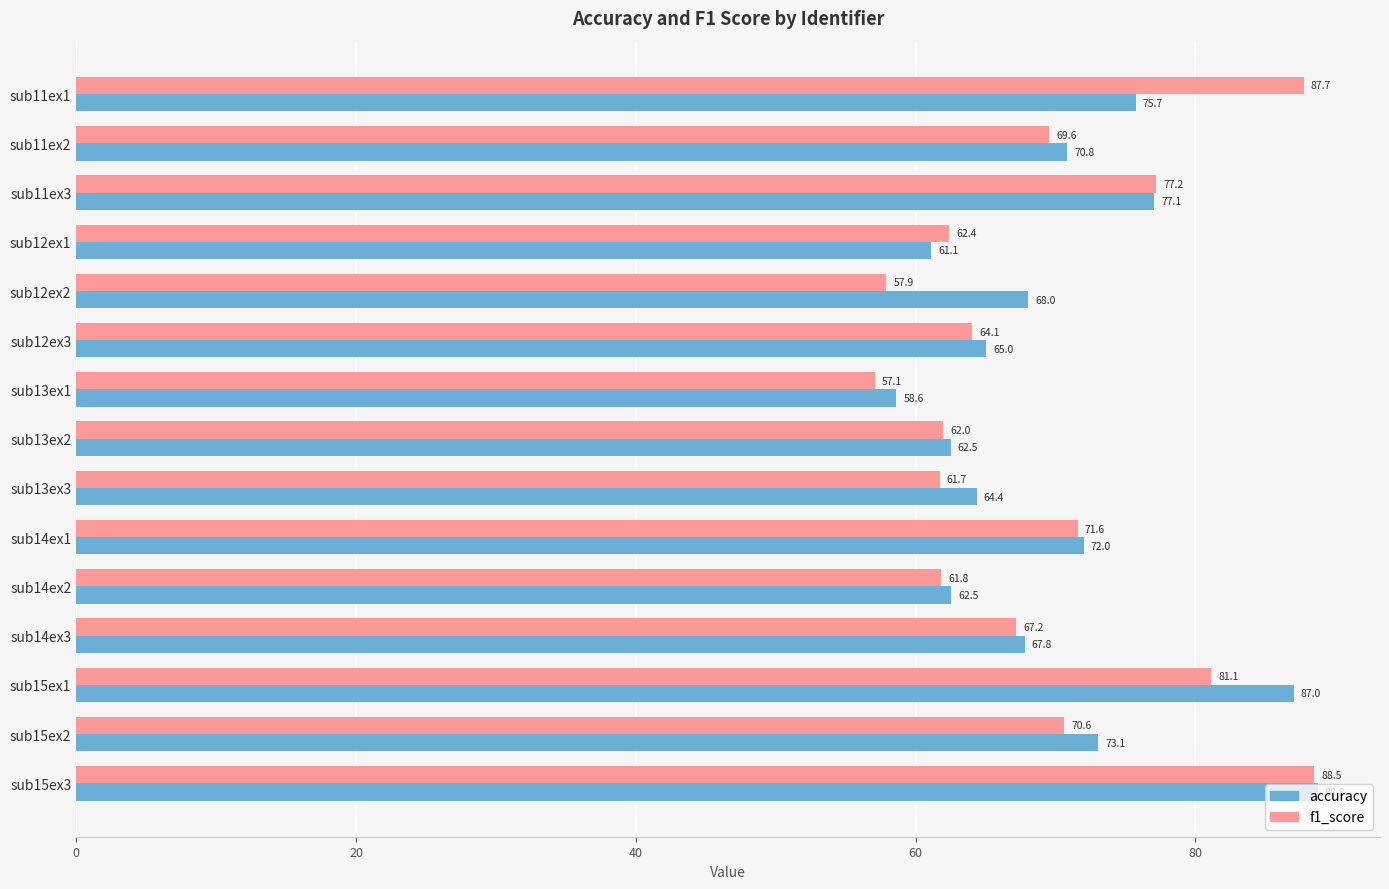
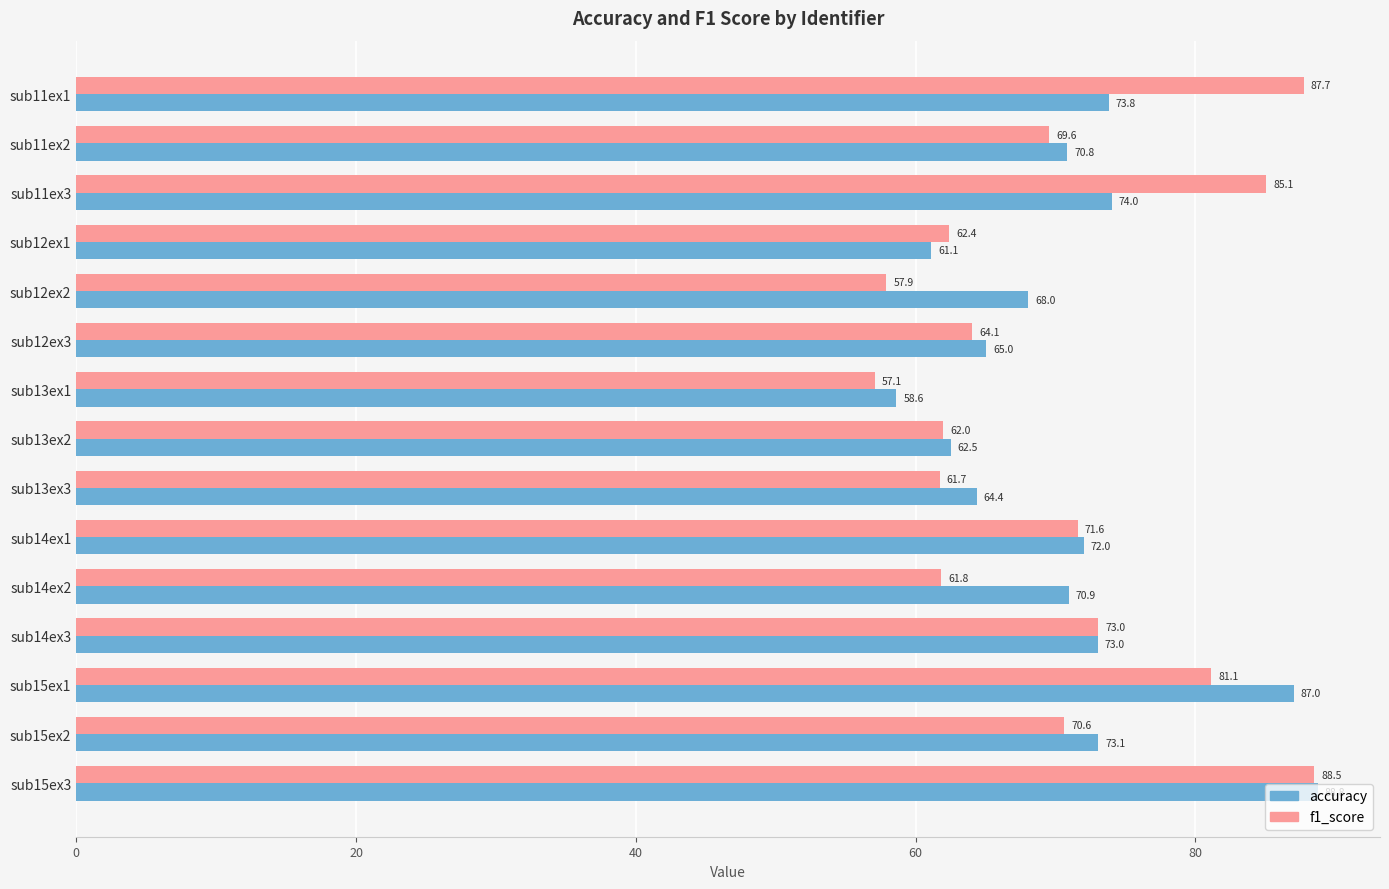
accuracy, sub11ex1: 75.7 -> 73.8
f1_score, sub11ex3: 77.2 -> 85.1
accuracy, sub11ex3: 77.1 -> 74.0
accuracy, sub14ex2: 62.5 -> 70.9
f1_score, sub14ex3: 67.2 -> 73.0
accuracy, sub14ex3: 67.8 -> 73.0
